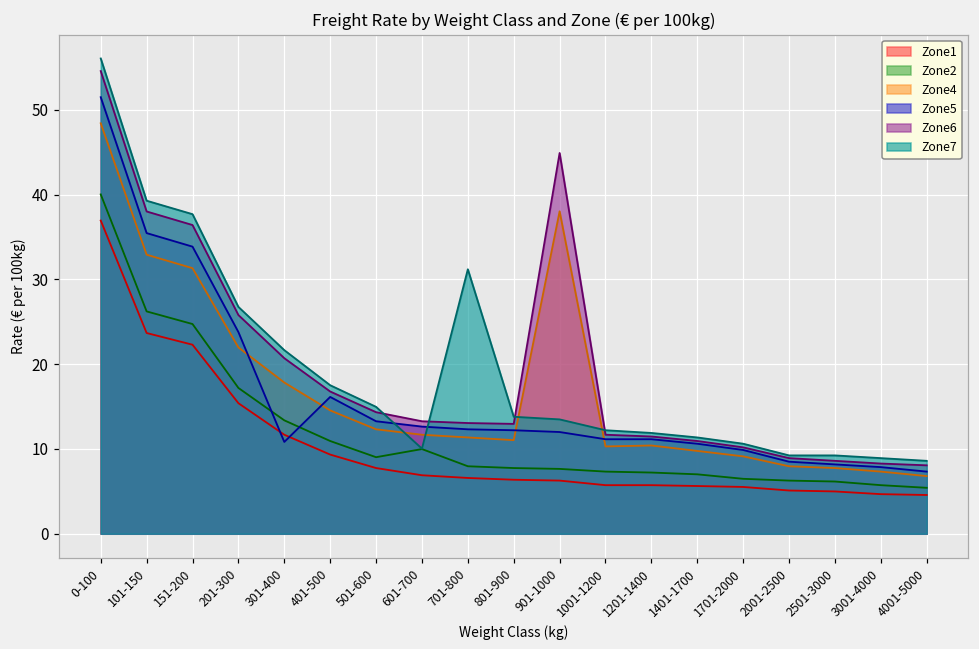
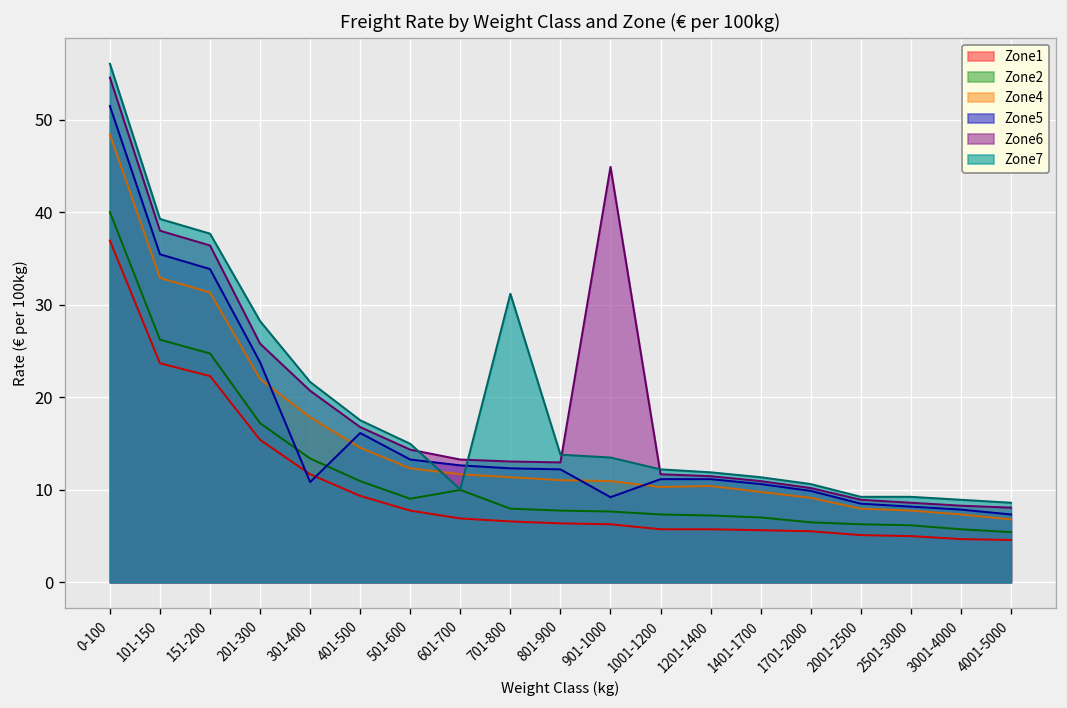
Zone7, 201-300: 27 -> 28
Zone4, 901-1000: 38 -> 11
Zone5, 901-1000: 12 -> 9
